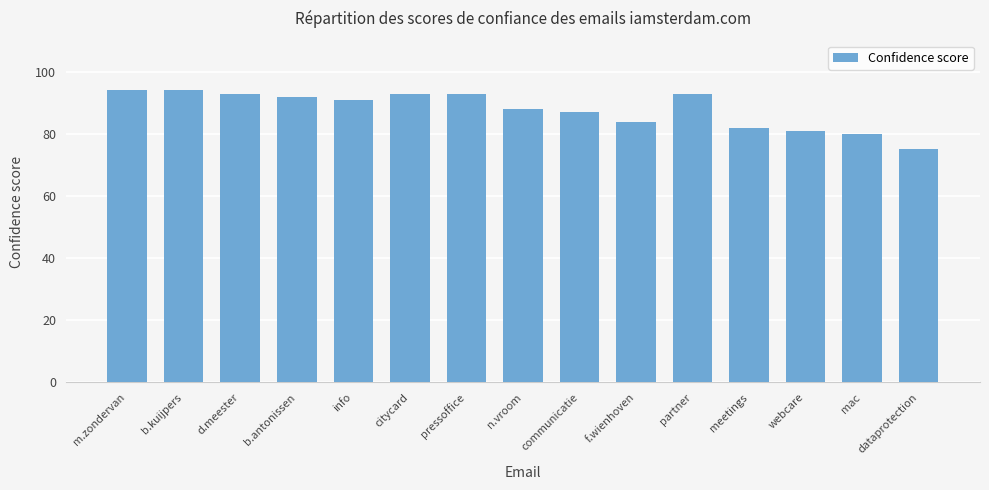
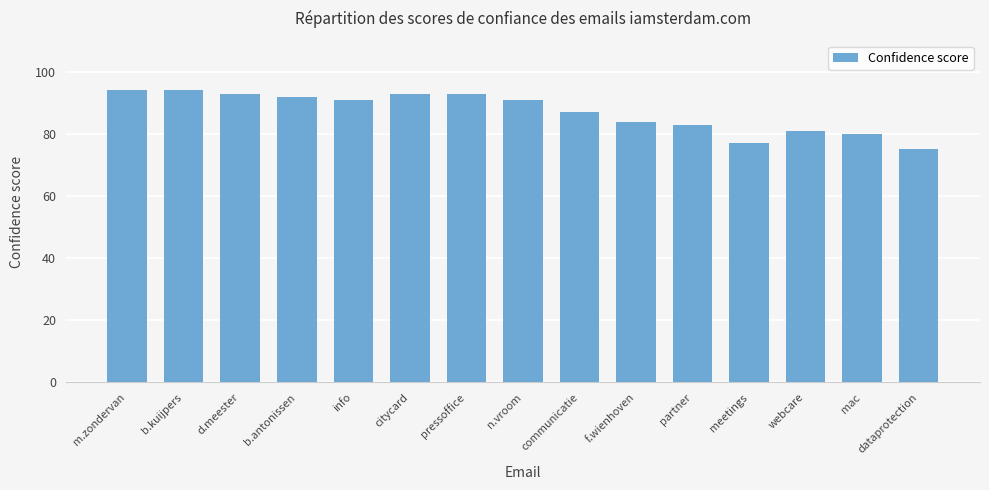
n.vroom: 88 -> 91
partner: 93 -> 83
meetings: 82 -> 77
